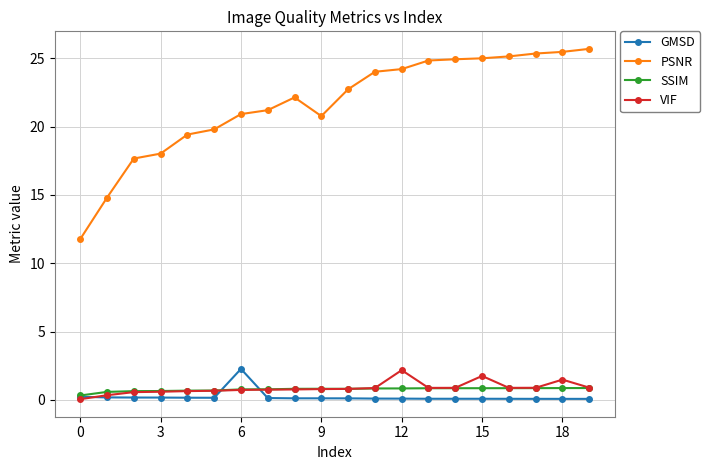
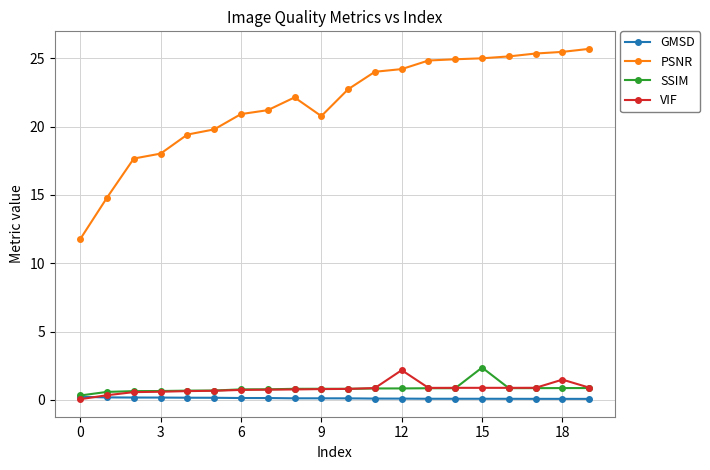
GMSD, 6: 2.3 -> 0.1
SSIM, 15: 0.9 -> 2.4
VIF, 15: 1.8 -> 0.9
